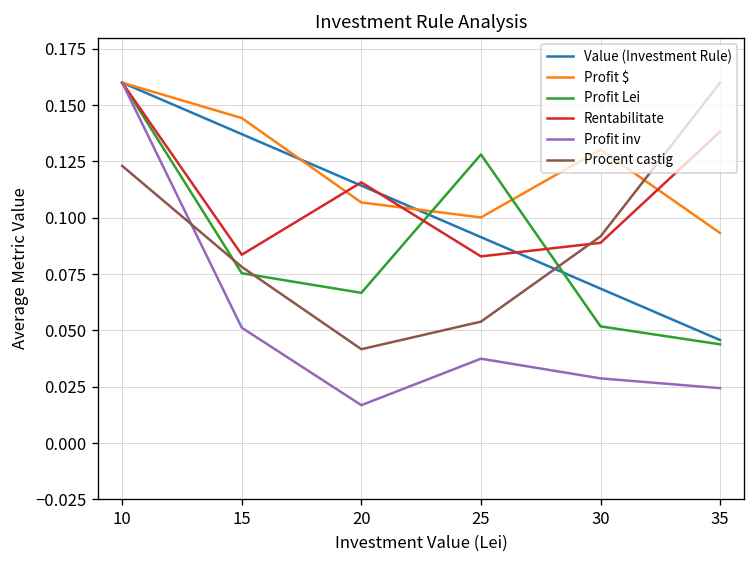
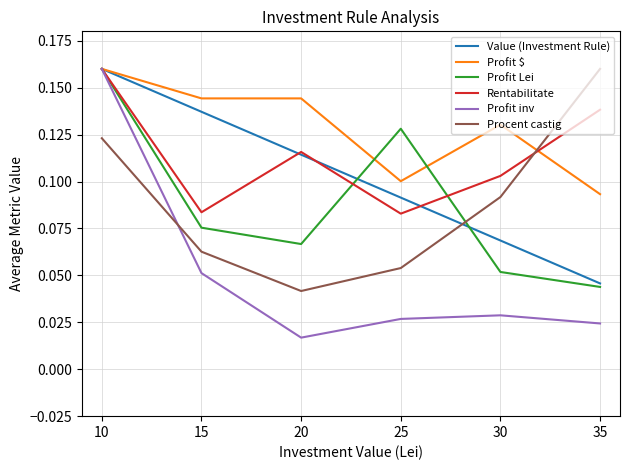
Procent castig, 15: 0.078 -> 0.063
Profit $, 20: 0.107 -> 0.144
Profit inv, 25: 0.037 -> 0.027
Rentabilitate, 30: 0.089 -> 0.103
